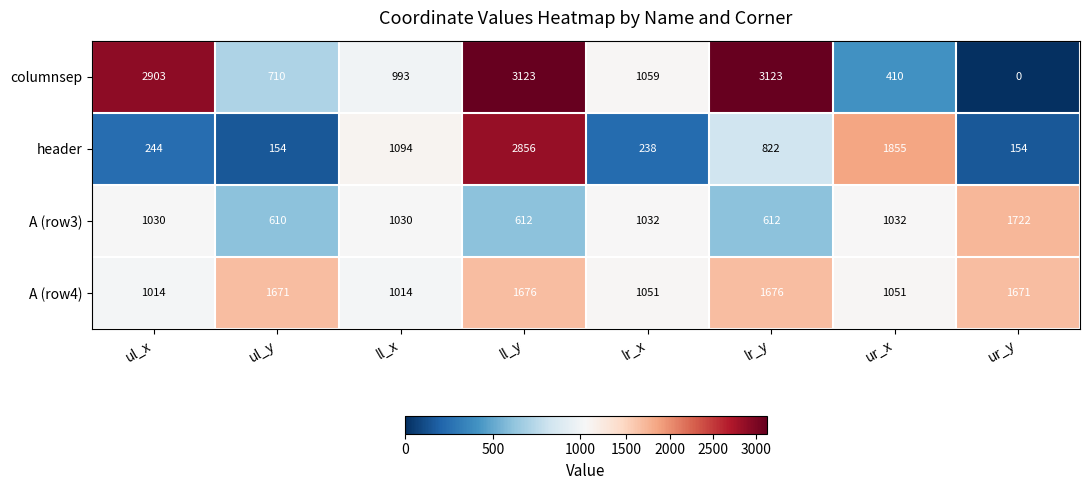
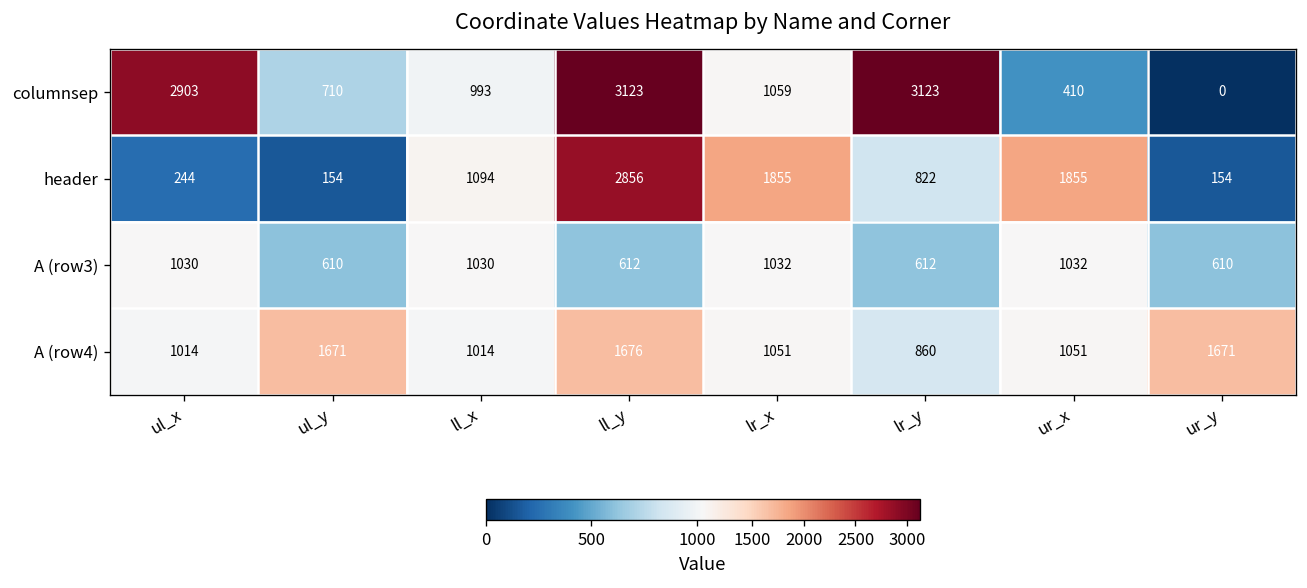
header, lr_x: 238 -> 1855
A (row3), ur_y: 1722 -> 610
A (row4), lr_y: 1676 -> 860
